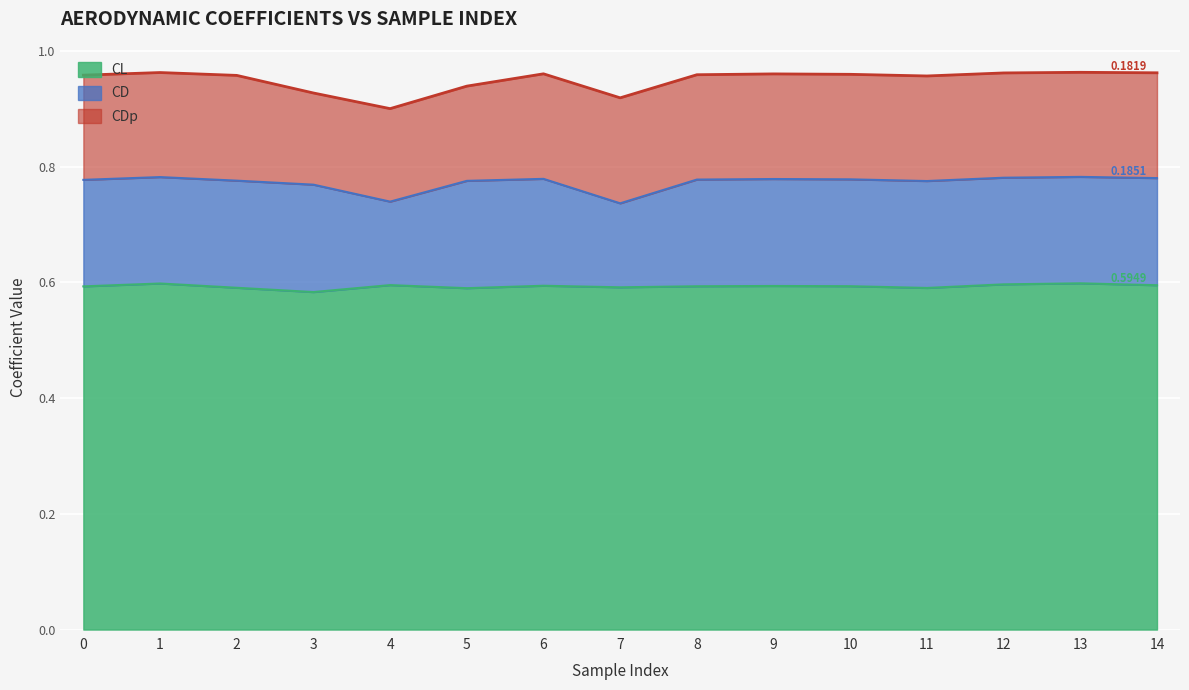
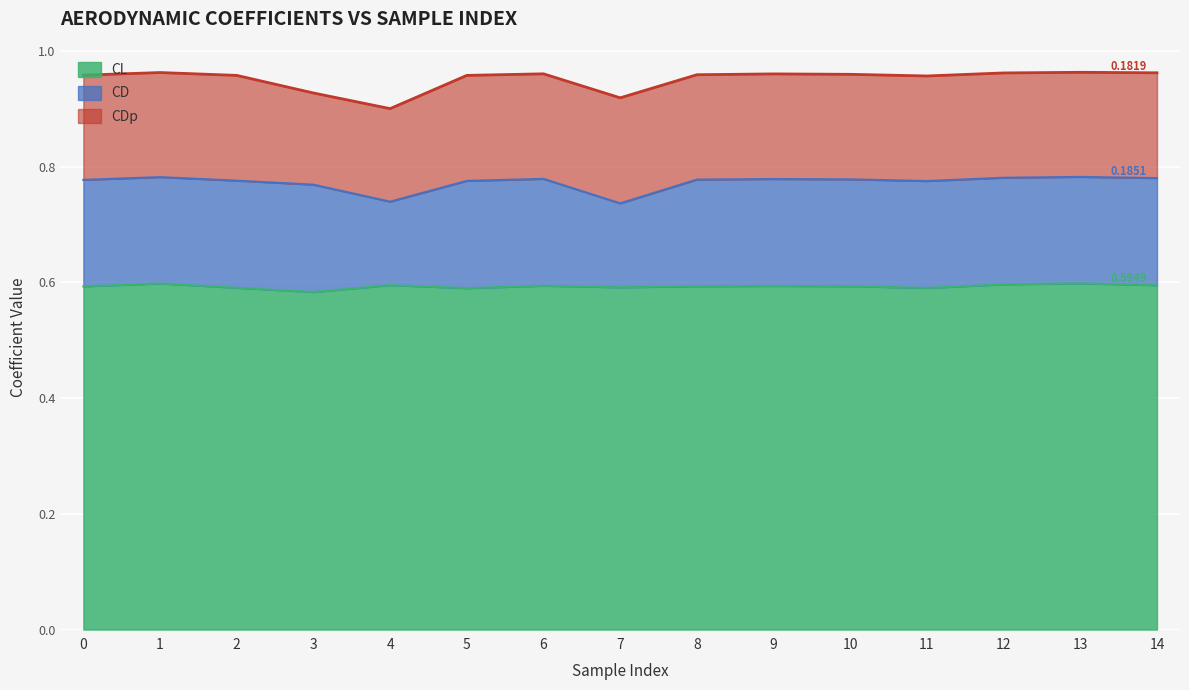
CDp, 5: 0.16 -> 0.18
